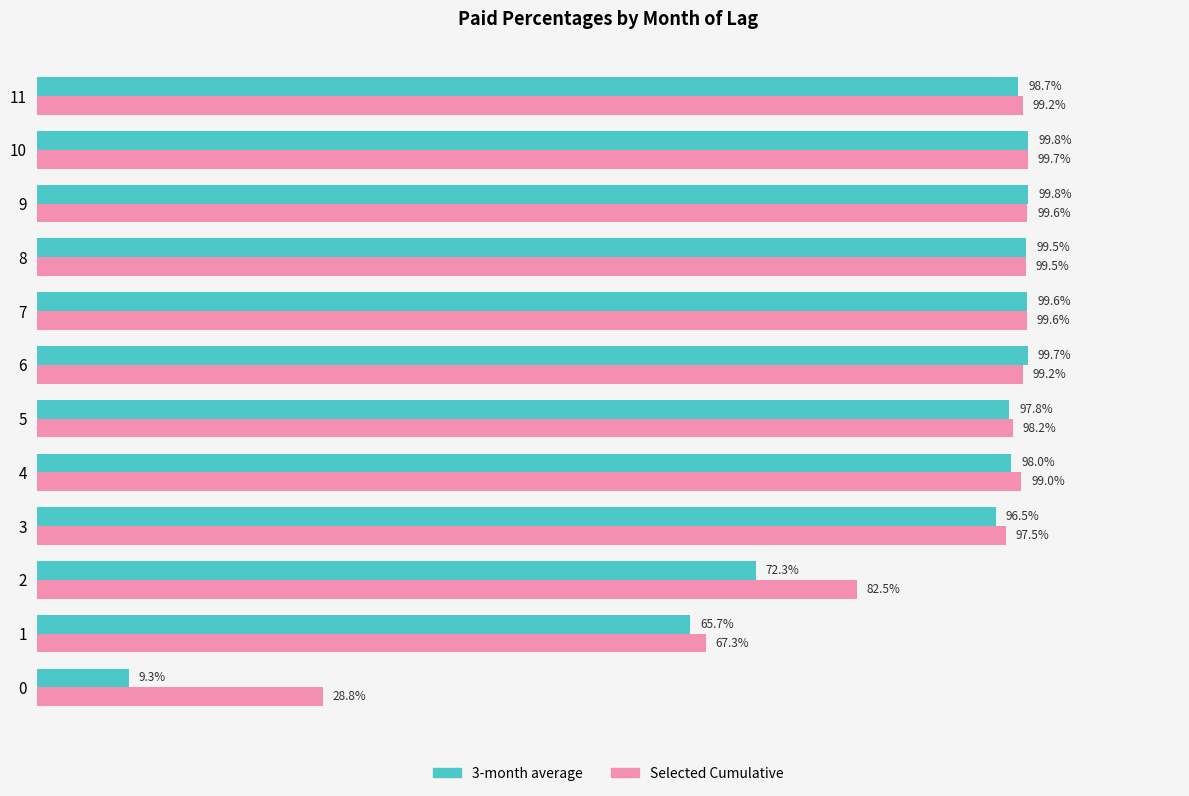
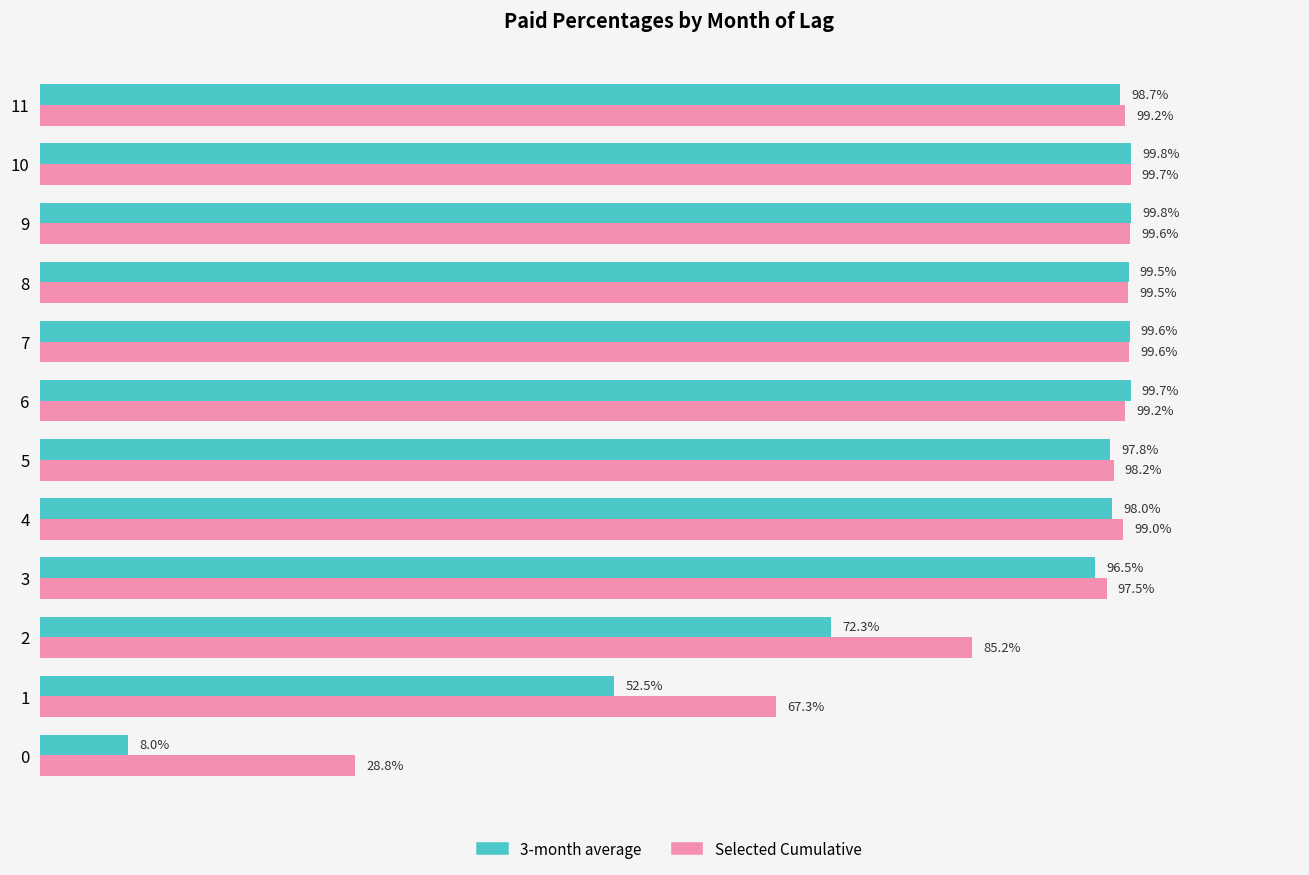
Selected Cumulative, 2: 82.5% -> 85.2%
3-month average, 1: 65.7% -> 52.5%
3-month average, 0: 9.3% -> 8.0%
